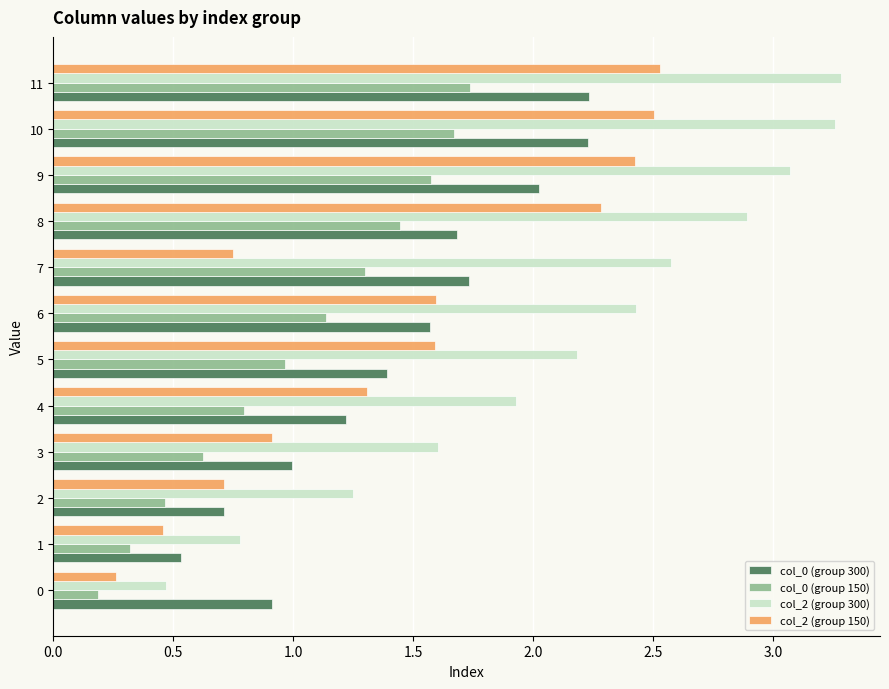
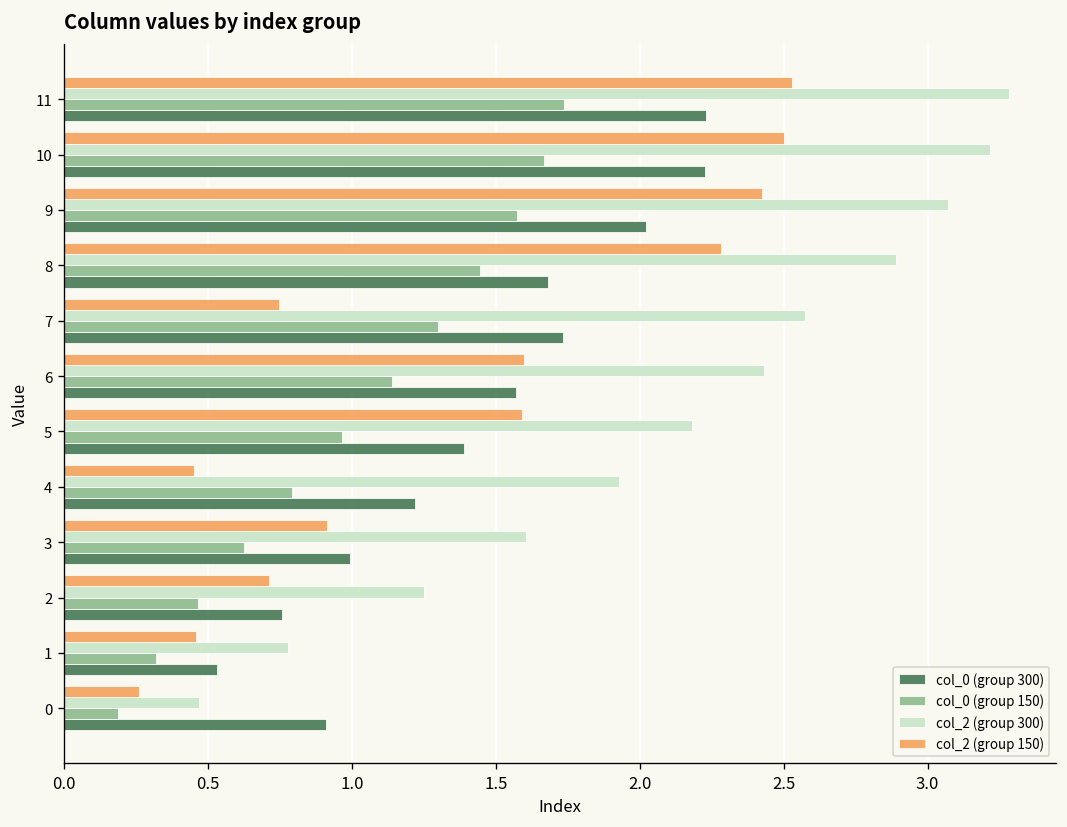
col_2 (group 300), 10: 3.26 -> 3.22
col_2 (group 150), 4: 1.31 -> 0.45
col_0 (group 300), 2: 0.71 -> 0.76
